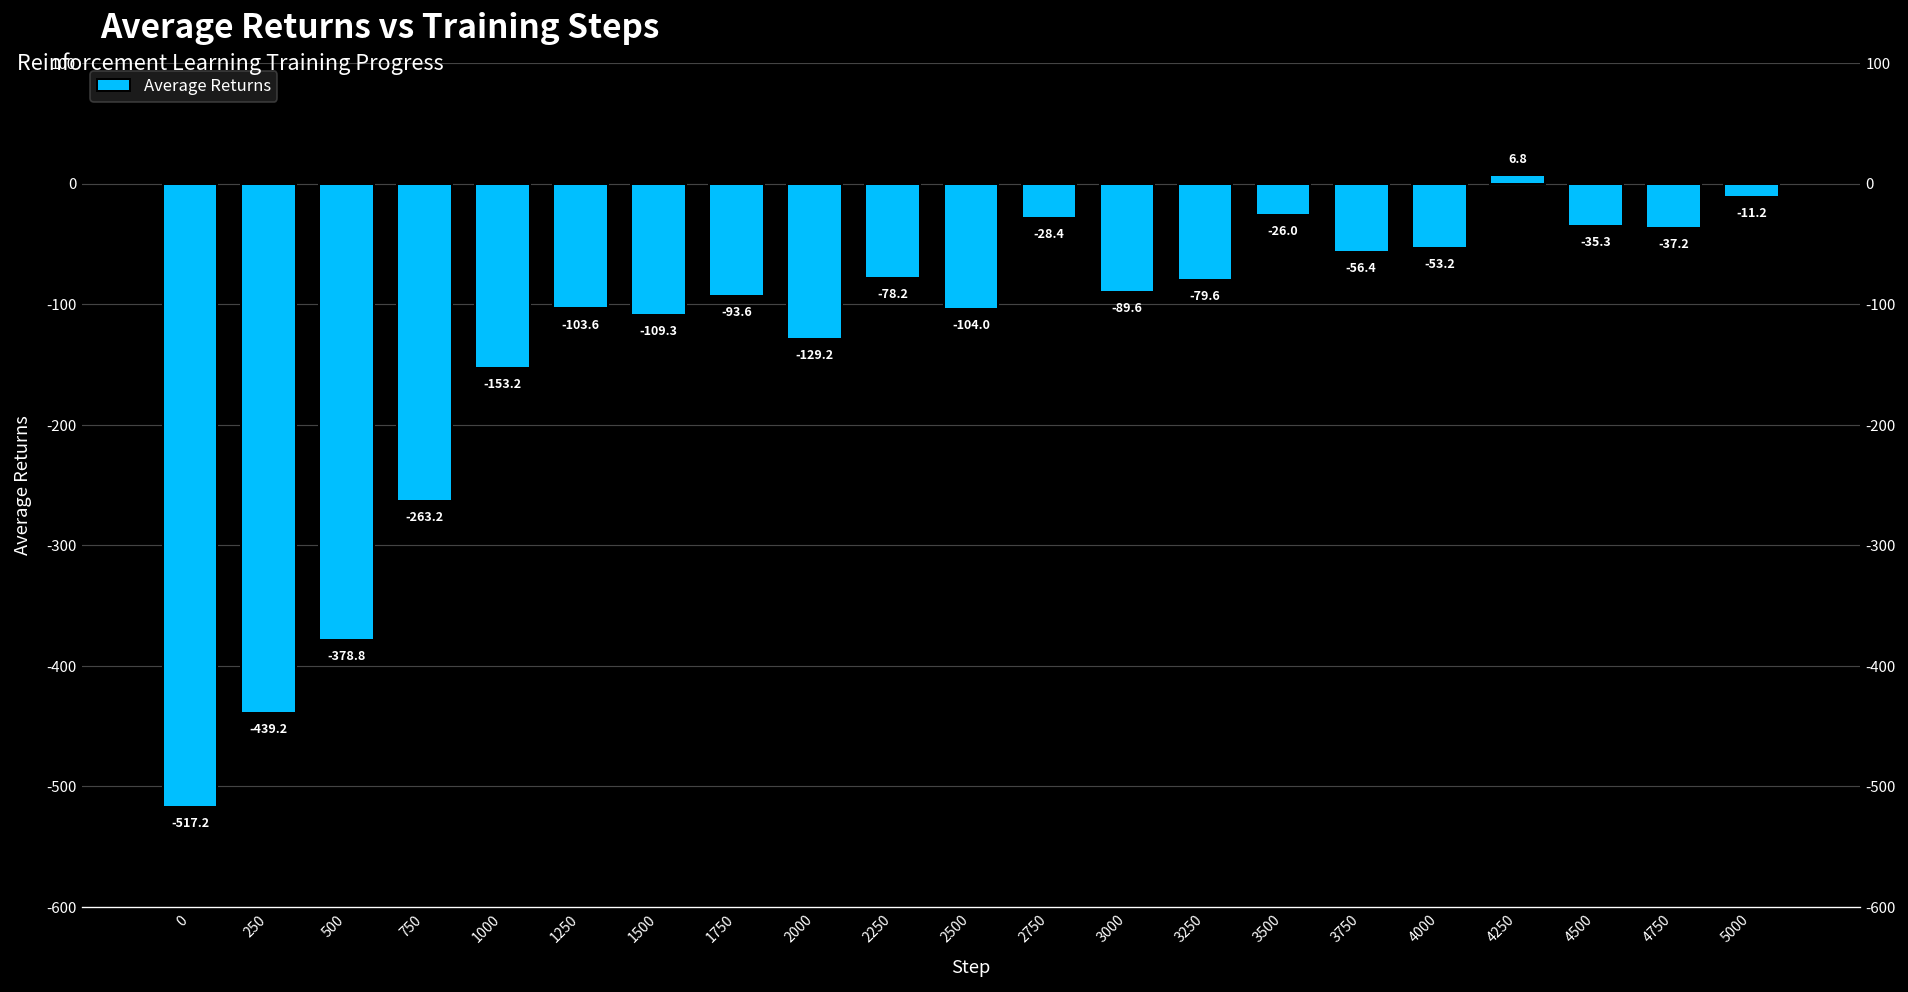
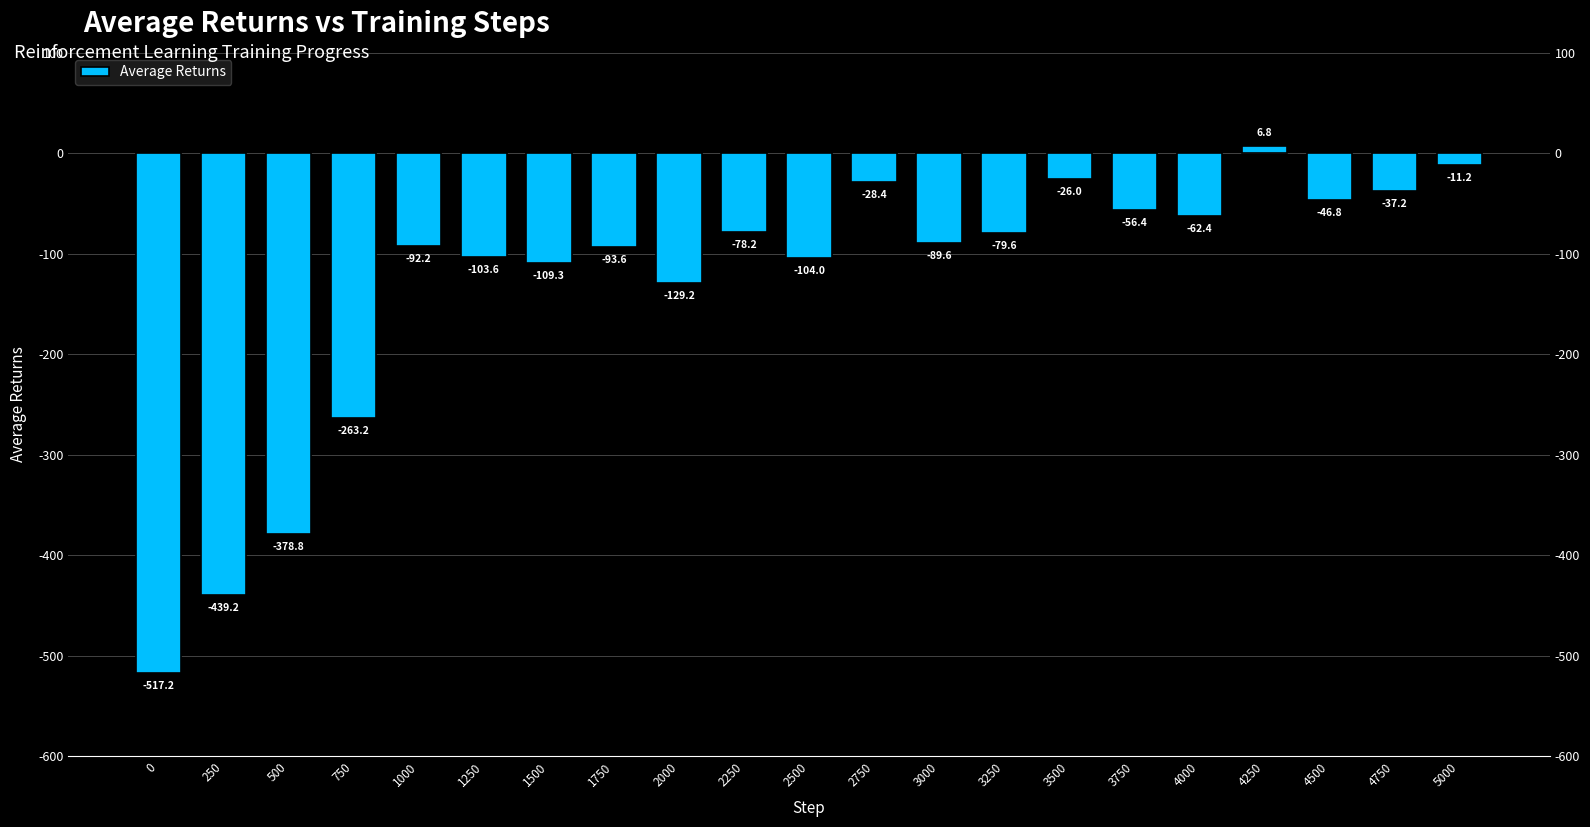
1000: -153.2 -> -92.2
4000: -53.2 -> -62.4
4500: -35.3 -> -46.8
